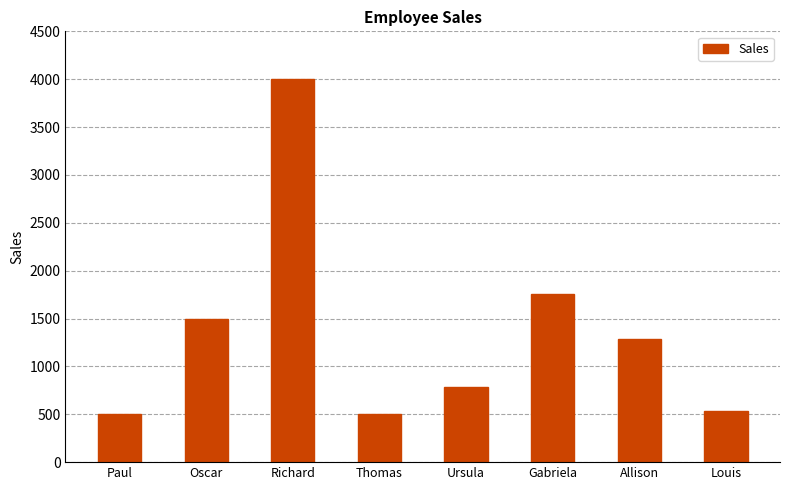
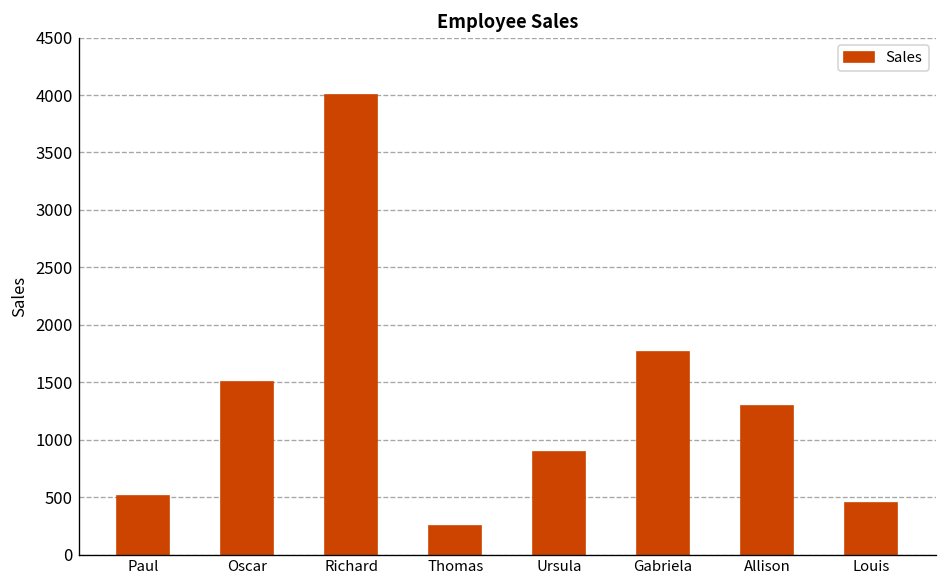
Thomas: 500 -> 200
Ursula: 800 -> 900
Louis: 500 -> 400
